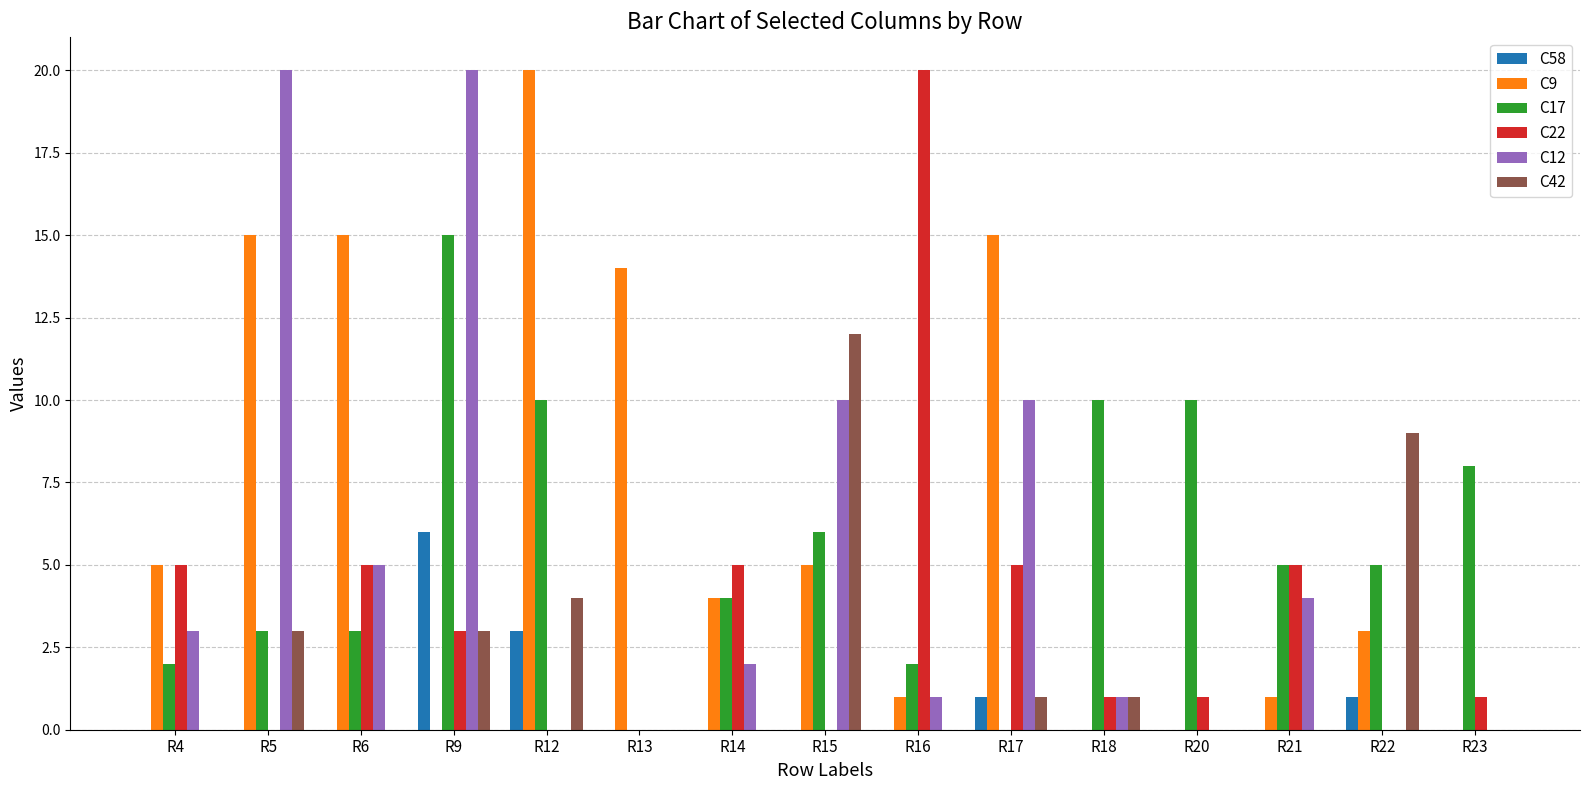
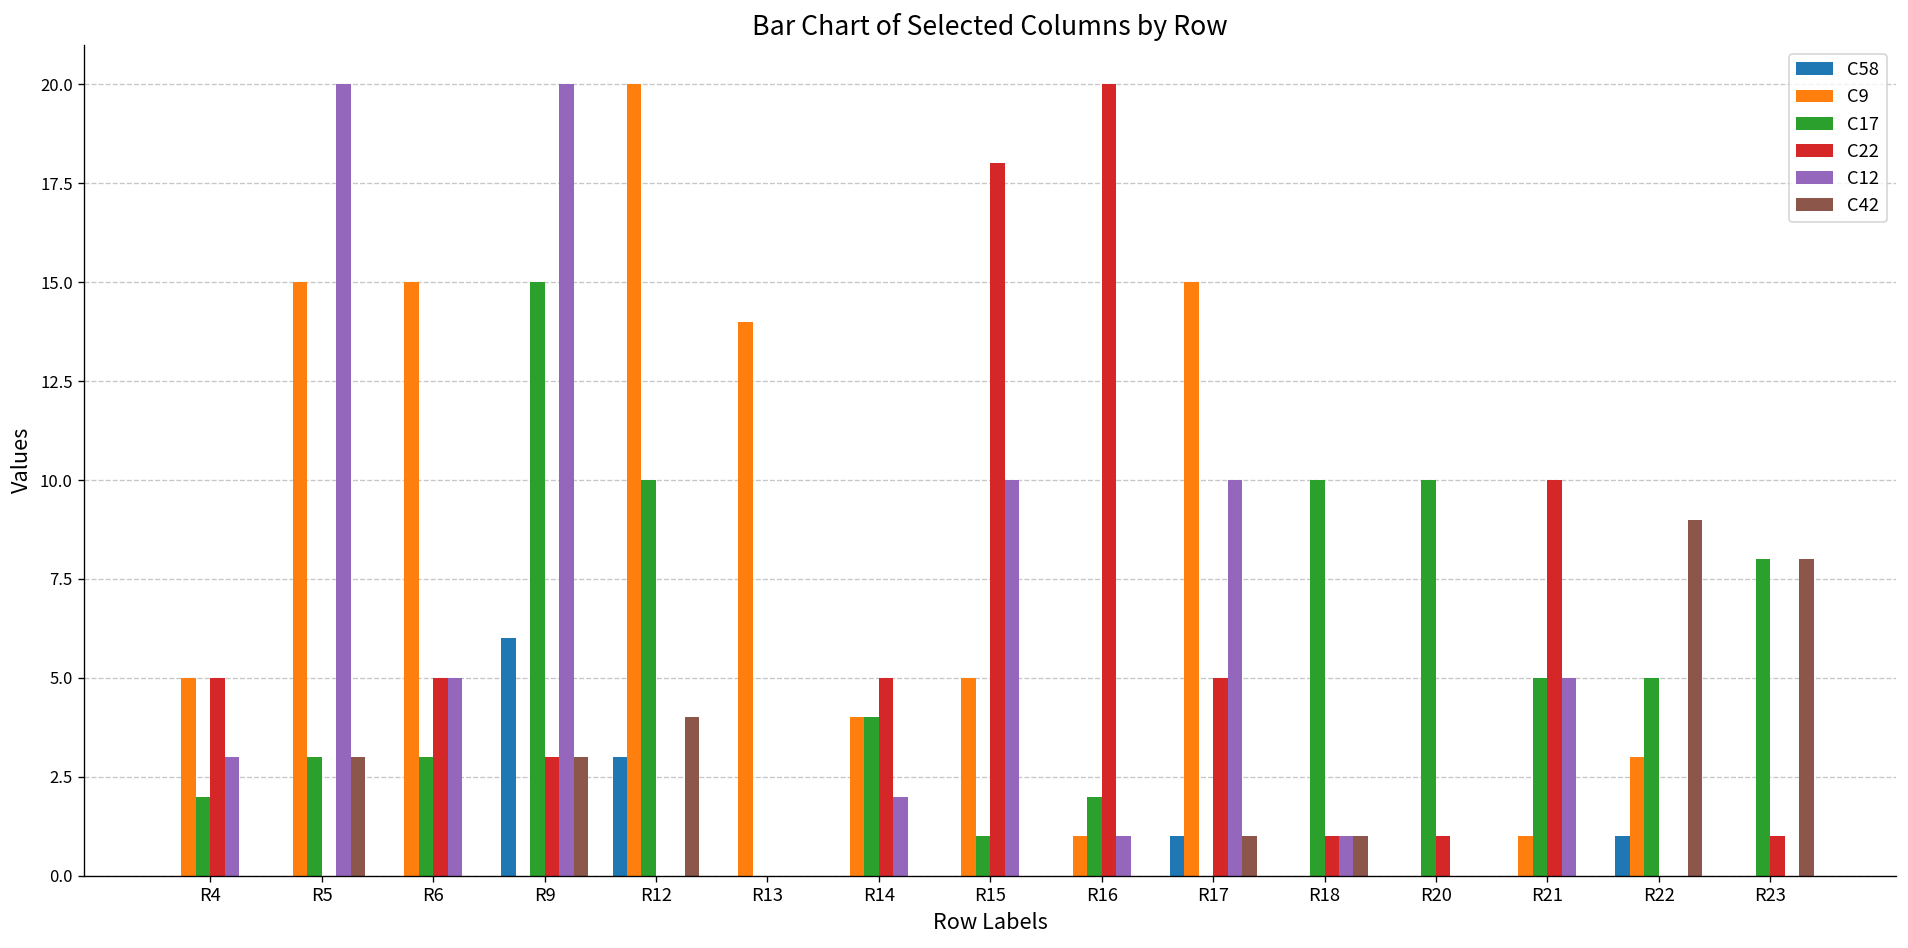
C17, R15: 6 -> 1
C22, R15: 0 -> 18
C42, R15: 12 -> 0
C22, R21: 5 -> 10
C12, R21: 4 -> 5
C42, R23: 0 -> 8
